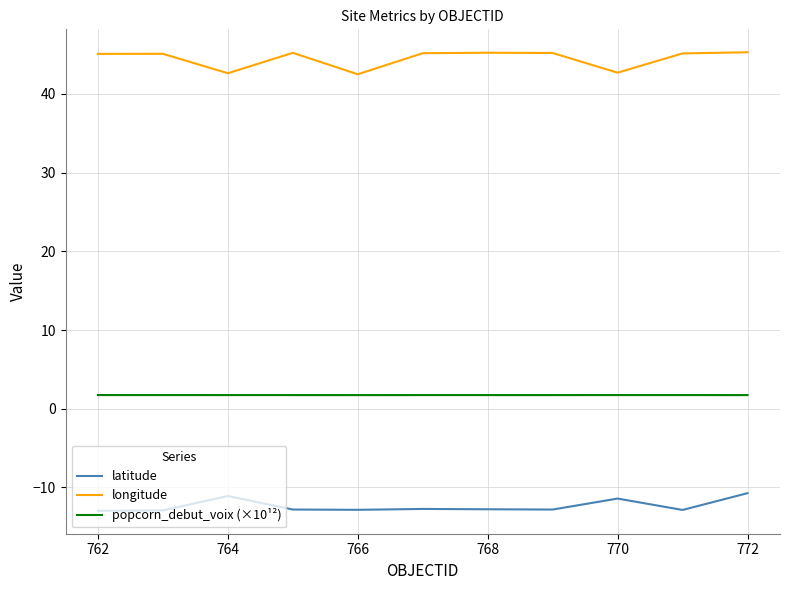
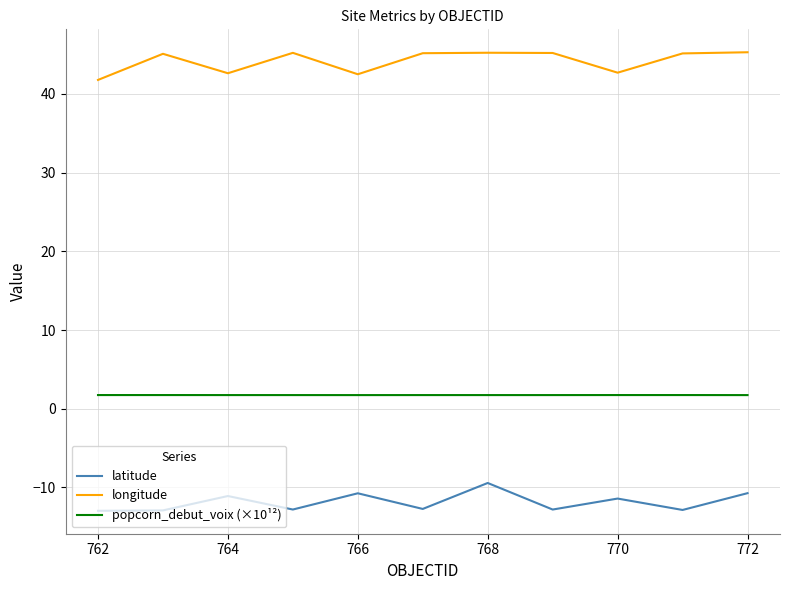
longitude, 762: 45 -> 42
latitude, 766: -13 -> -11
latitude, 768: -13 -> -9
